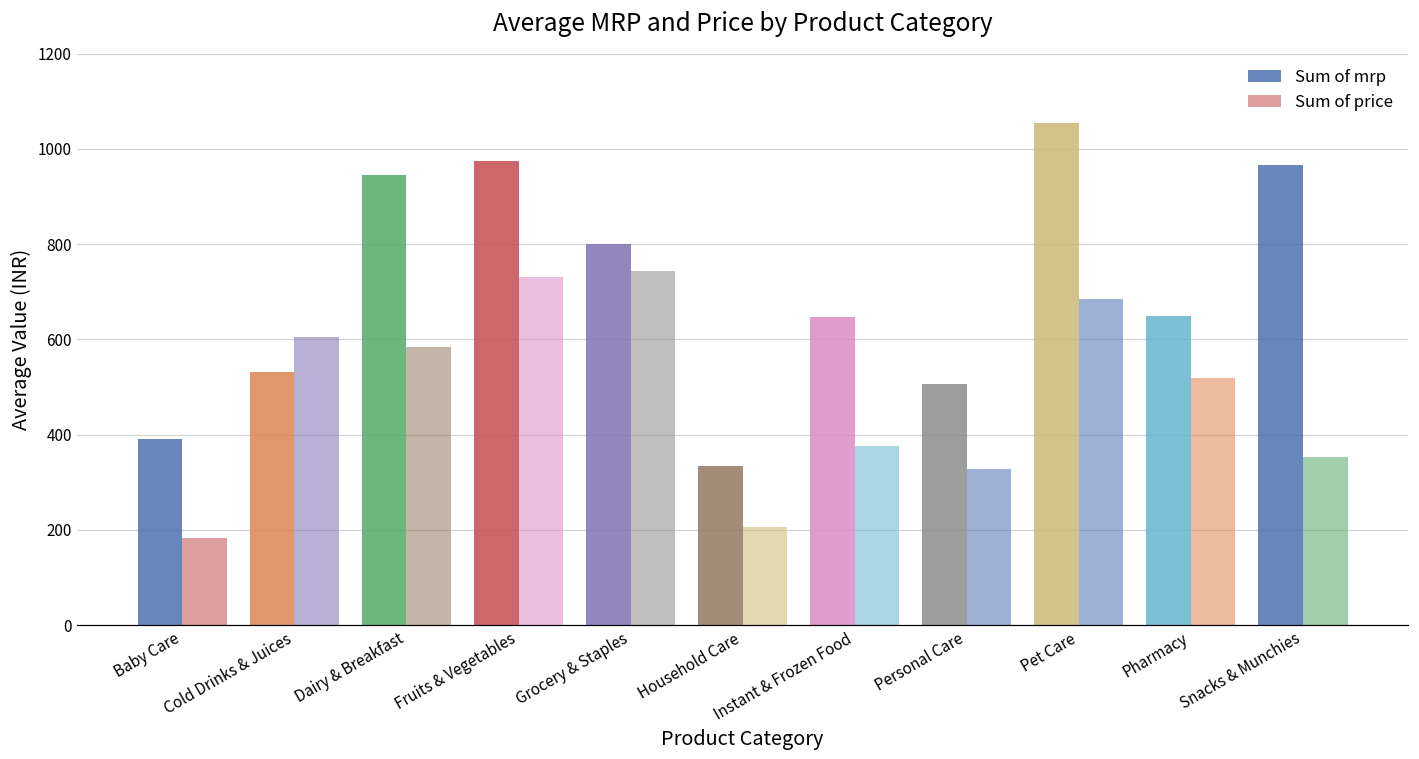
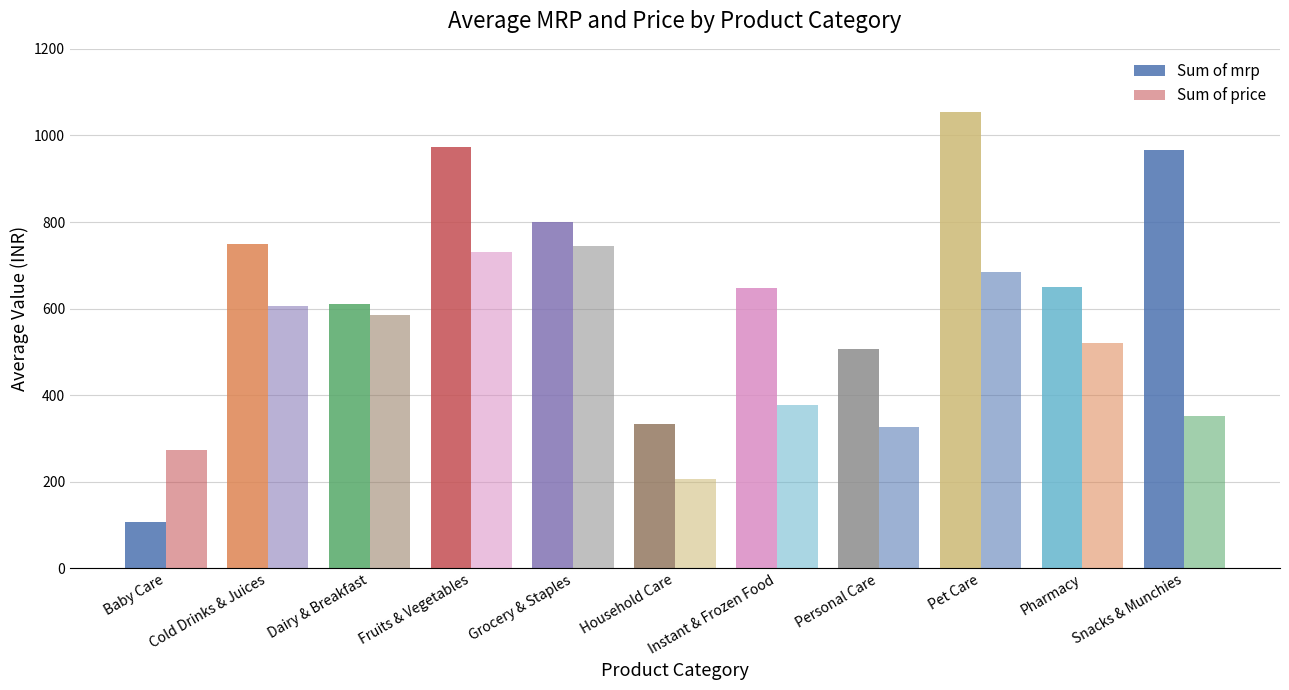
Sum of mrp, Baby Care: 390 -> 110
Sum of price, Baby Care: 180 -> 270
Sum of mrp, Cold Drinks & Juices: 530 -> 750
Sum of mrp, Dairy & Breakfast: 940 -> 610
